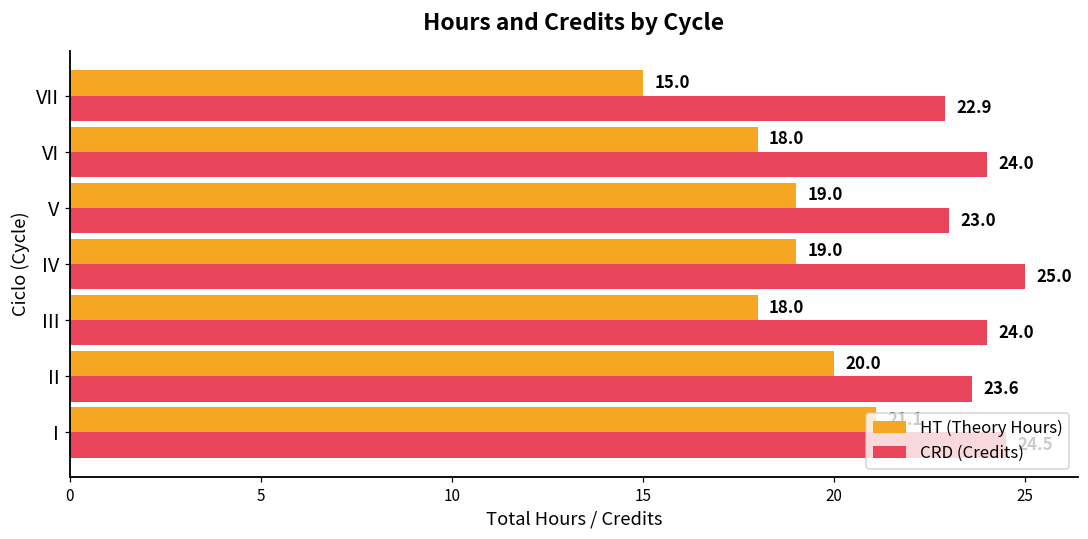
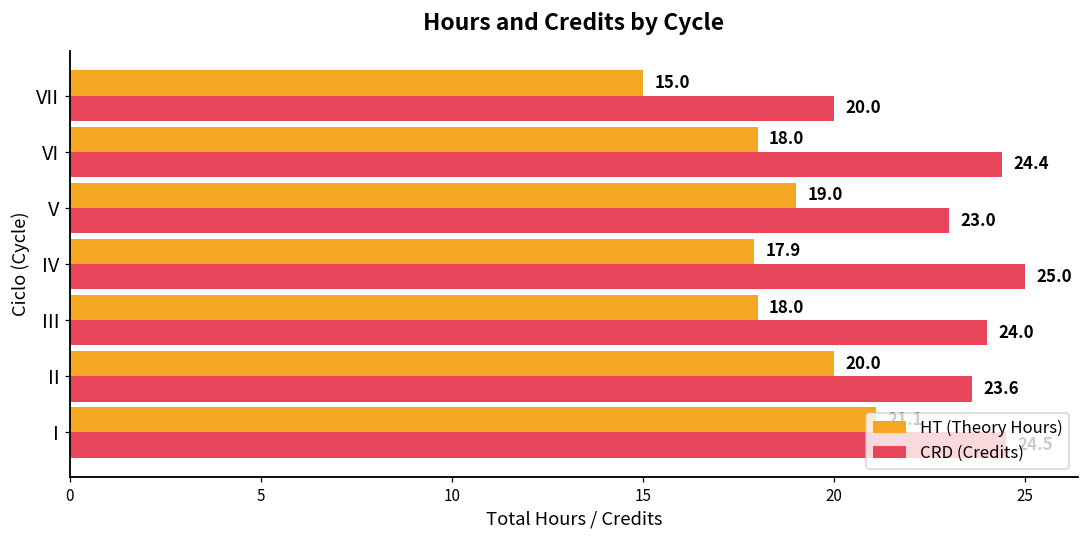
CRD (Credits), VII: 22.9 -> 20.0
CRD (Credits), VI: 24.0 -> 24.4
HT (Theory Hours), IV: 19.0 -> 17.9
